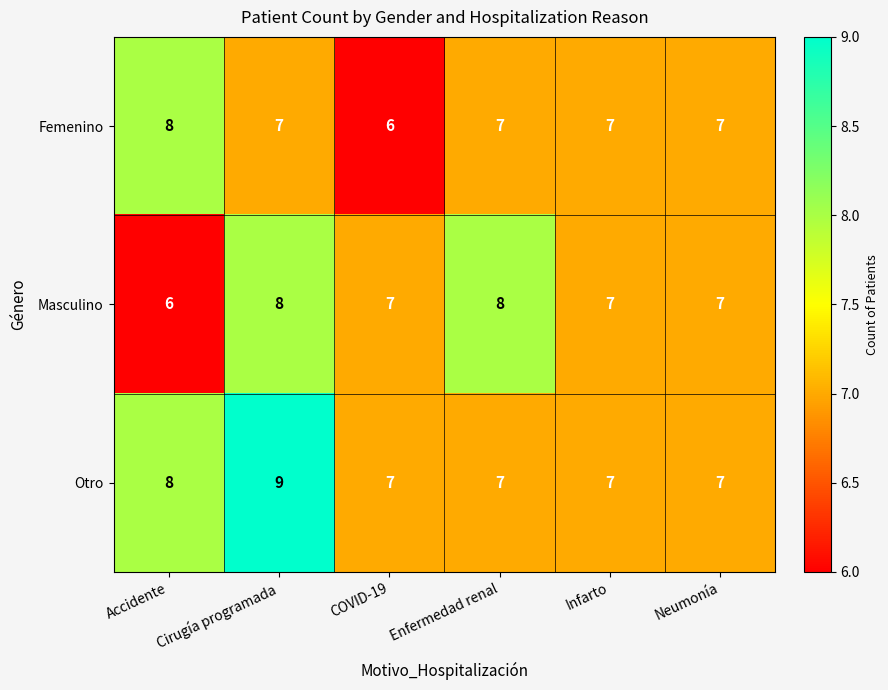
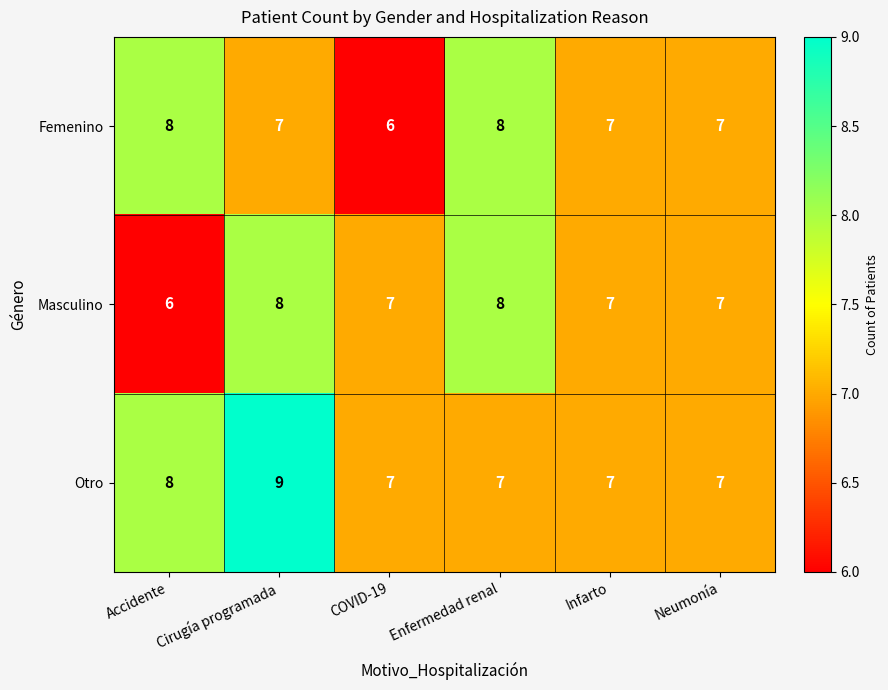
Femenino, Enfermedad renal: 7 -> 8
